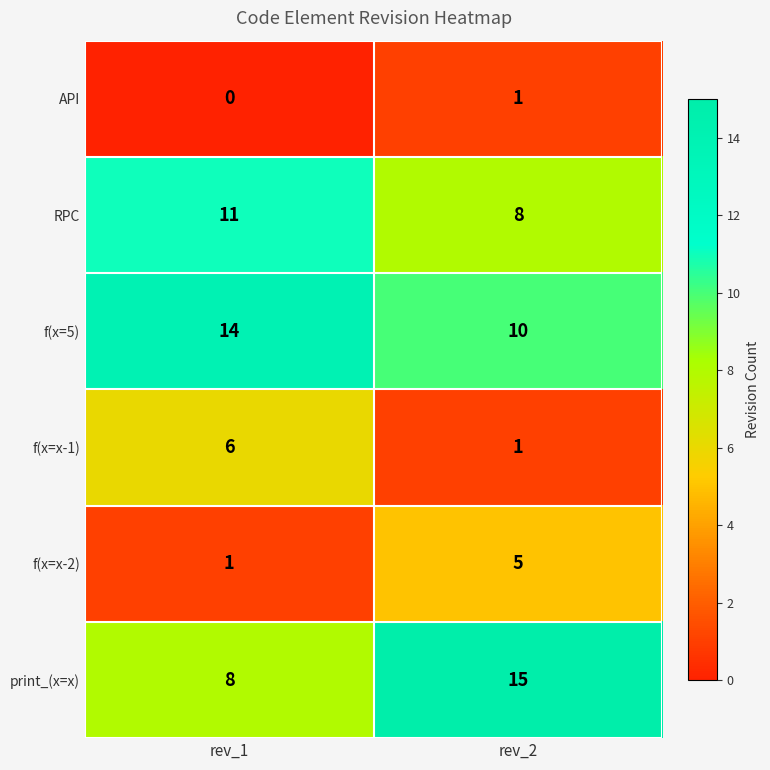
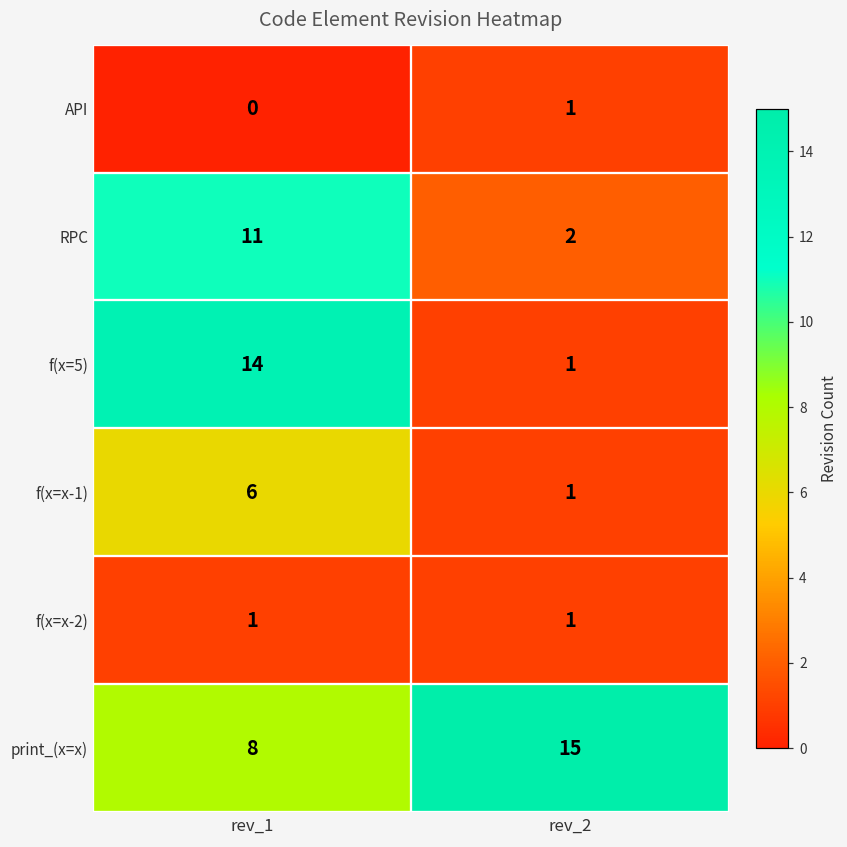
RPC, rev_2: 8 -> 2
f(x=5), rev_2: 10 -> 1
f(x=x-2), rev_2: 5 -> 1
